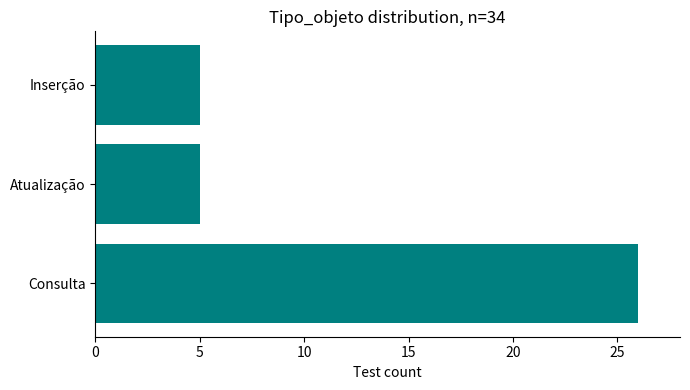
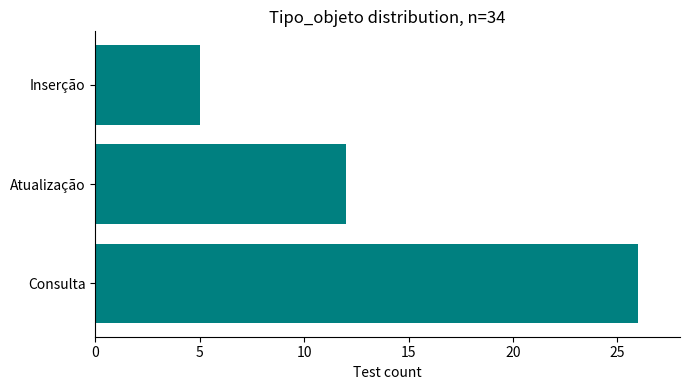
Atualização: 5 -> 12
